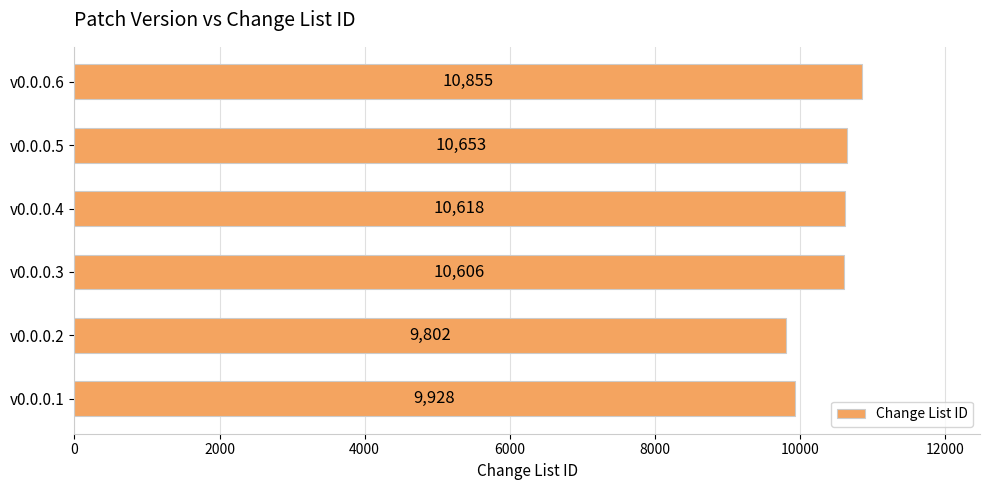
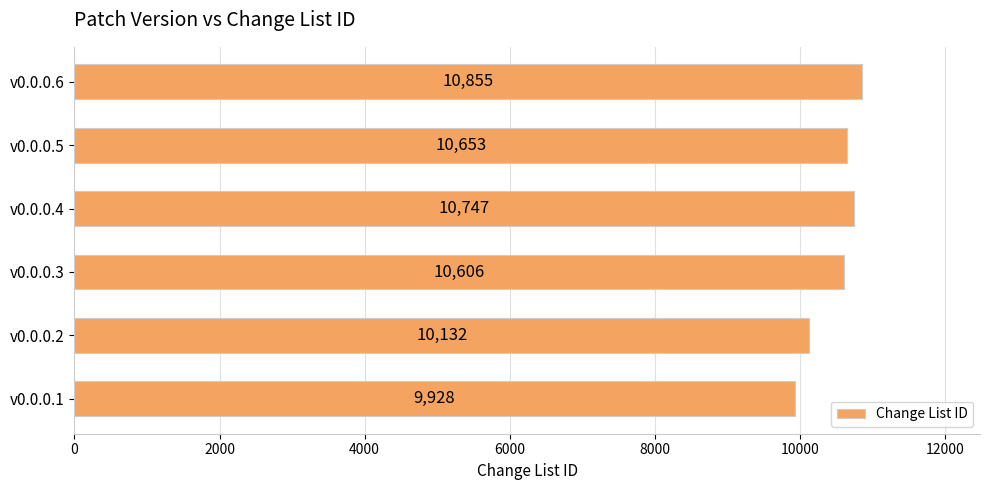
v0.0.0.4: 10,618 -> 10,747
v0.0.0.2: 9,802 -> 10,132
